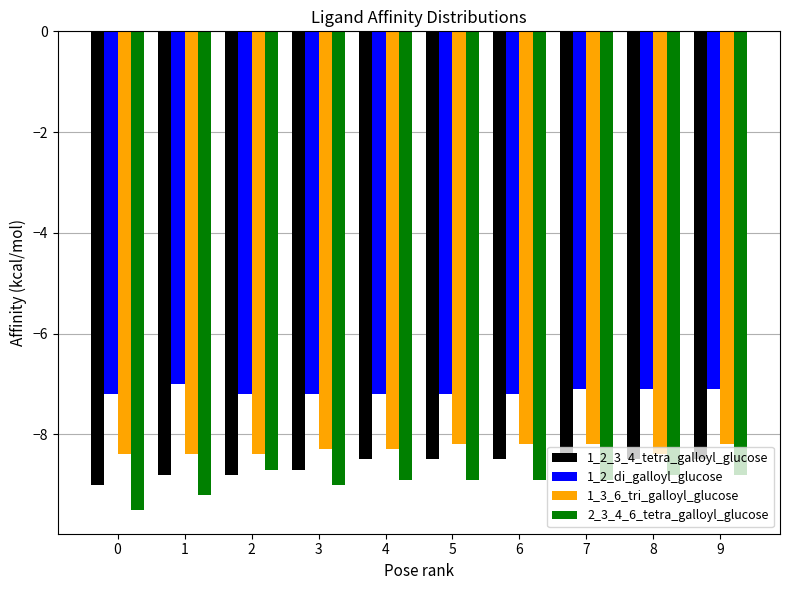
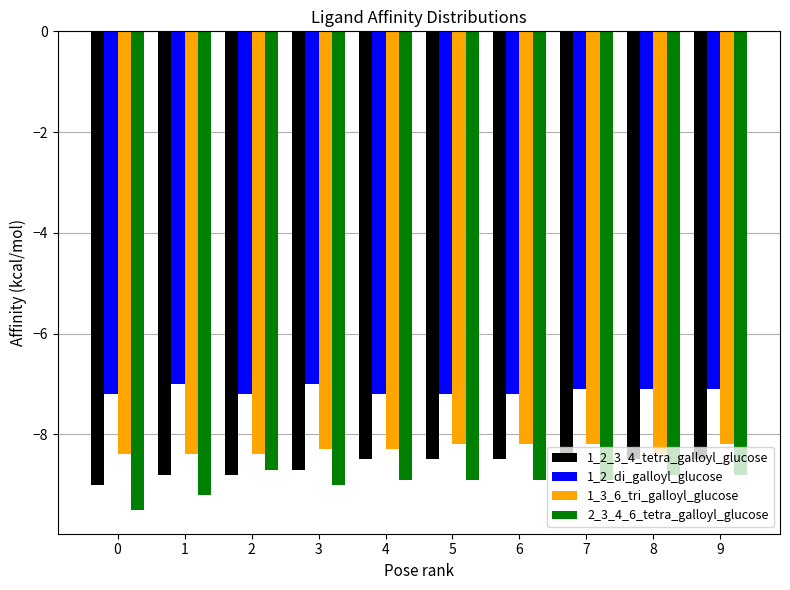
1_2_di_galloyl_glucose, 3: -7.2 -> -7.0
